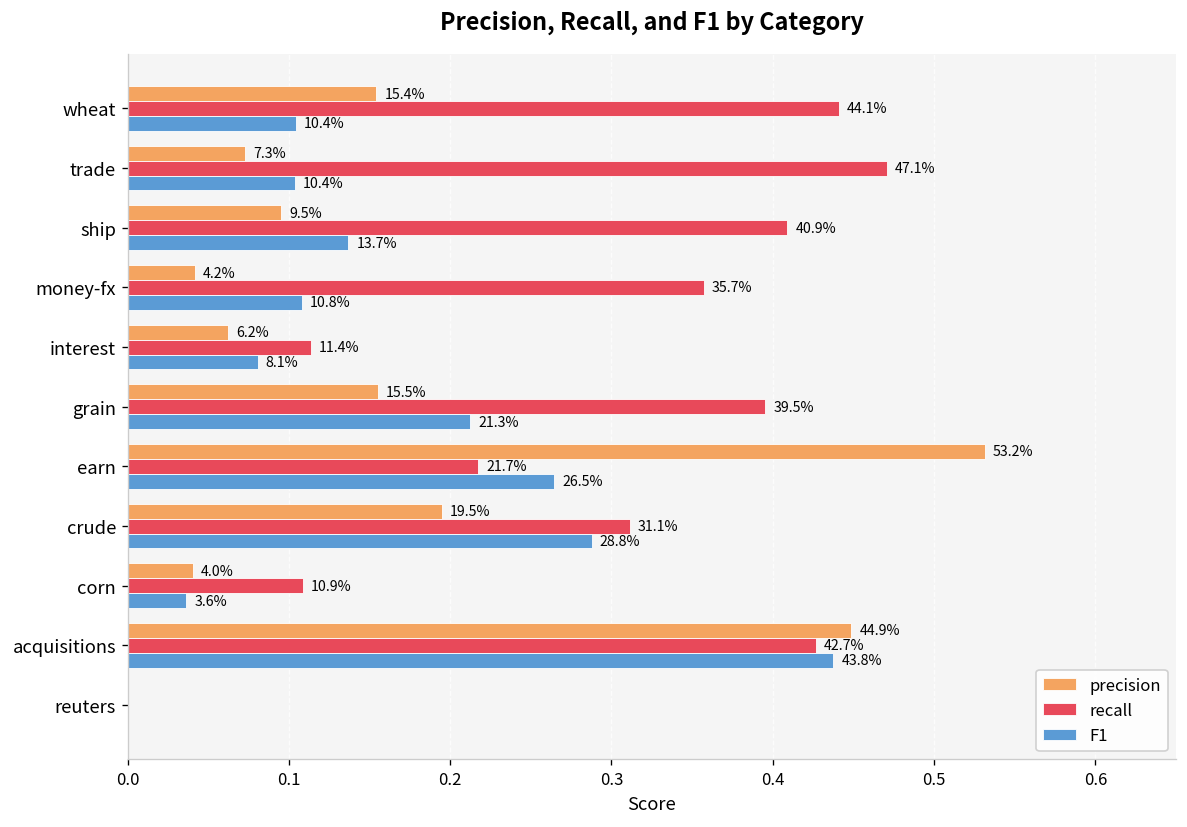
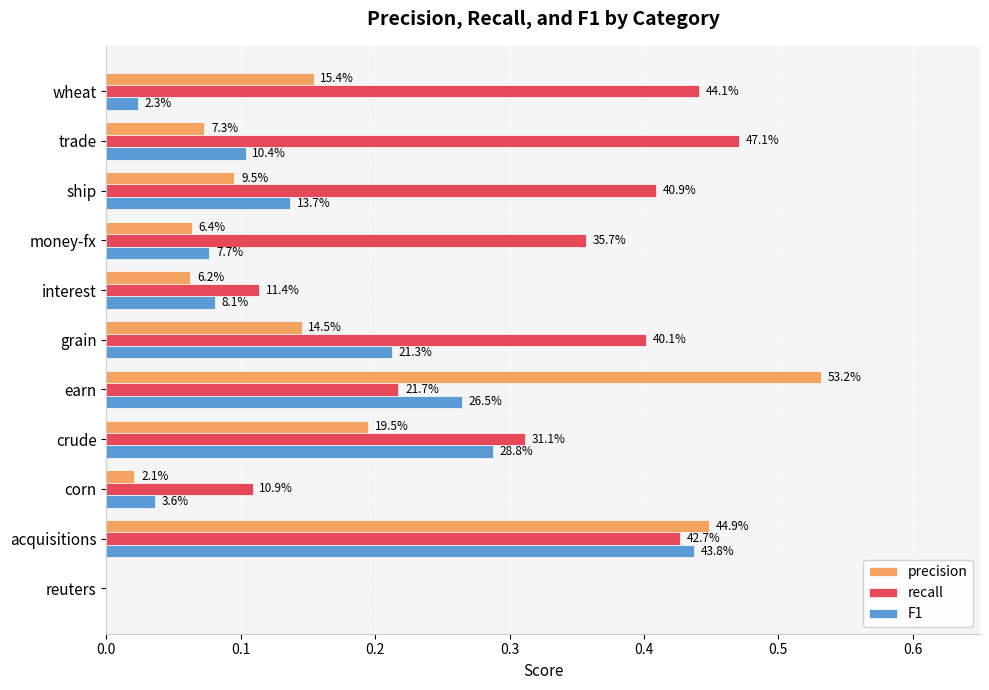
F1, wheat: 10.4% -> 2.3%
precision, money-fx: 4.2% -> 6.4%
F1, money-fx: 10.8% -> 7.7%
precision, grain: 15.5% -> 14.5%
recall, grain: 39.5% -> 40.1%
precision, corn: 4.0% -> 2.1%
